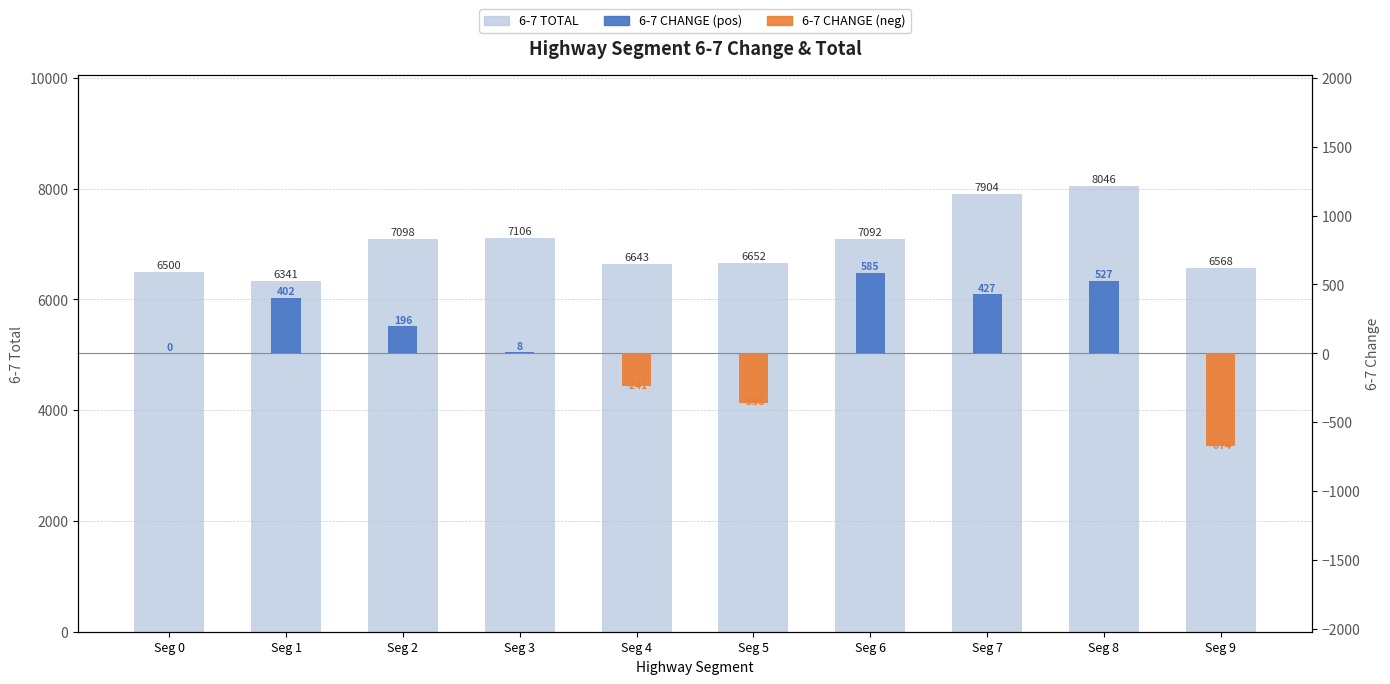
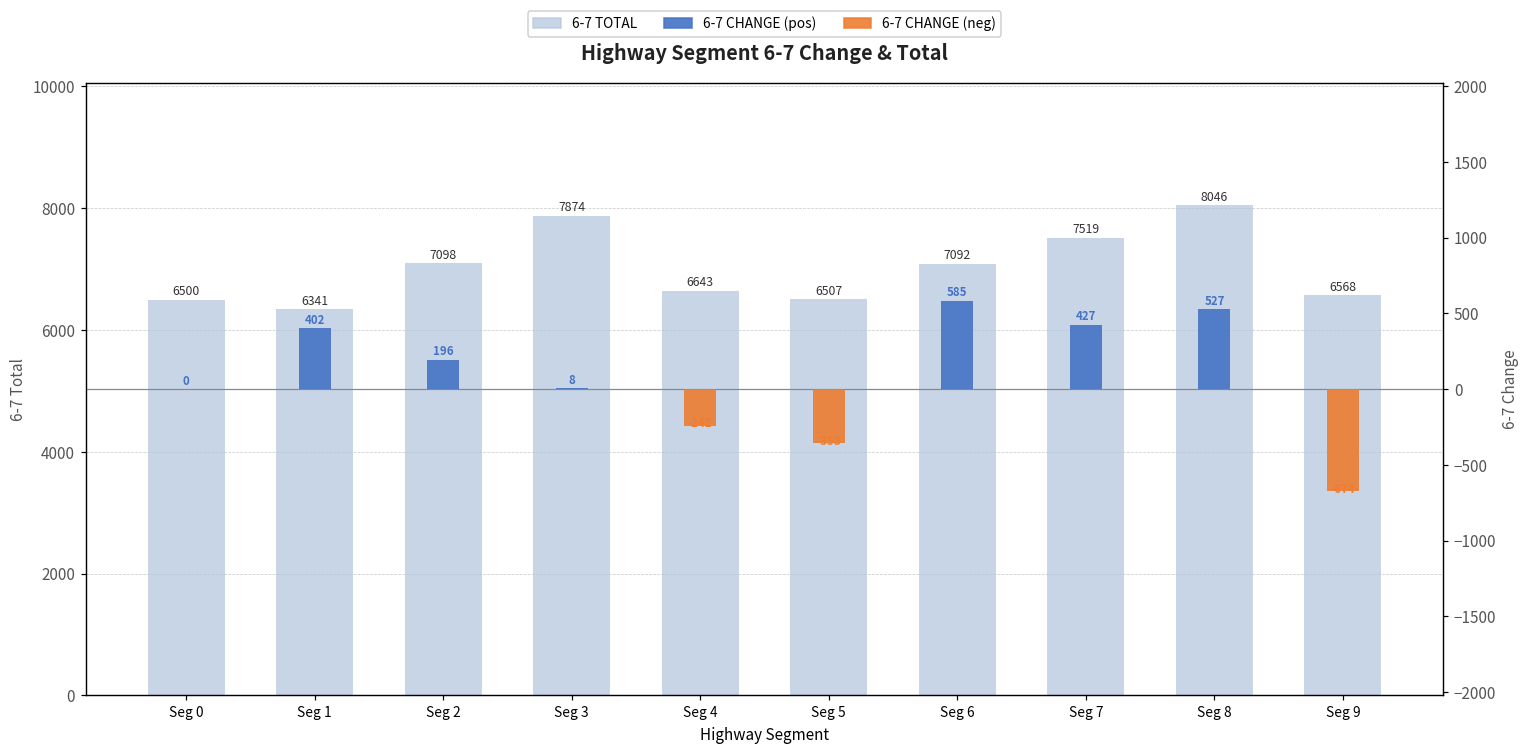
6-7 TOTAL, Seg 3: 7106 -> 7874
6-7 TOTAL, Seg 5: 6652 -> 6507
6-7 TOTAL, Seg 7: 7904 -> 7519
